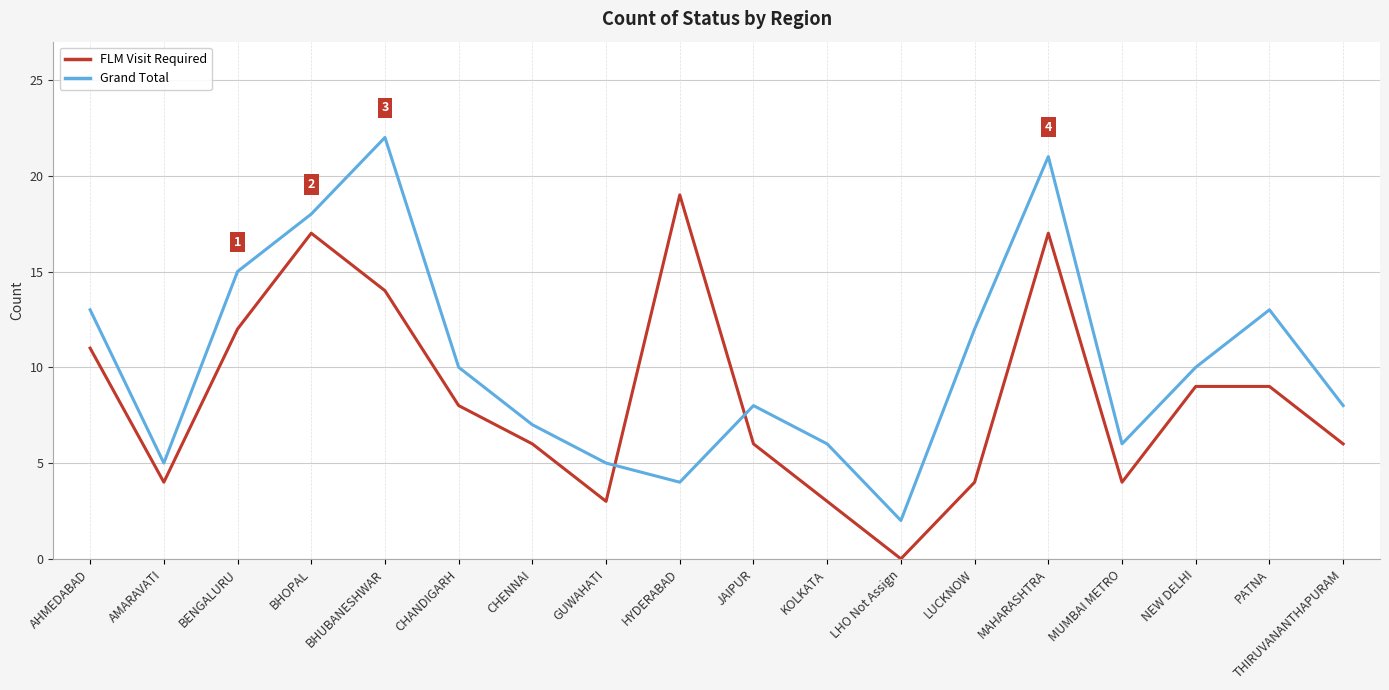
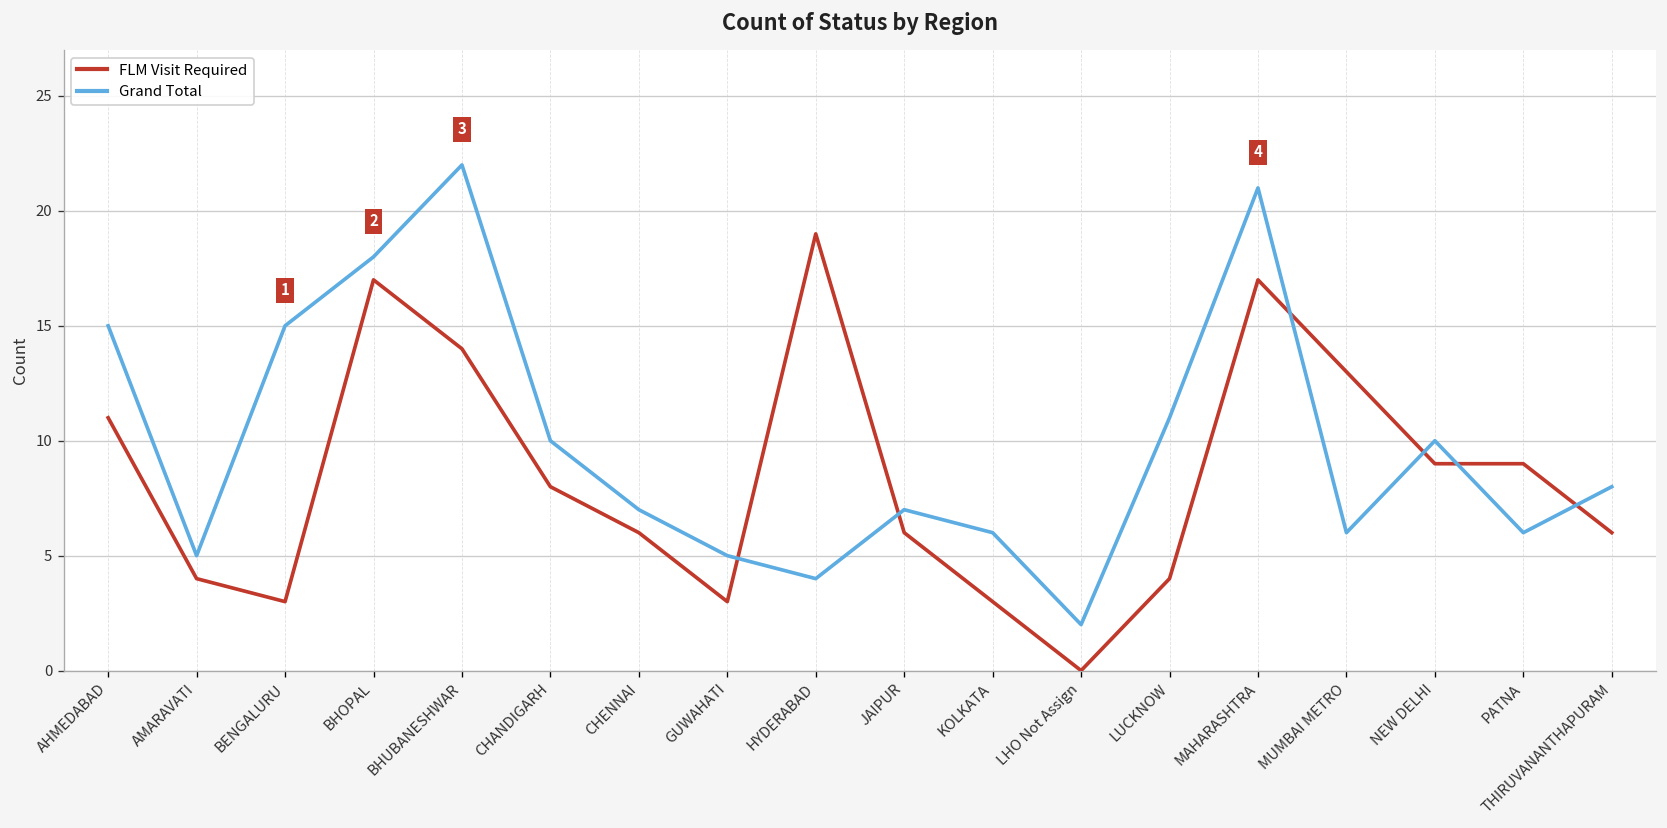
Grand Total, AHMEDABAD: 13 -> 15
FLM Visit Required, BENGALURU: 12 -> 3
Grand Total, JAIPUR: 8 -> 7
Grand Total, LUCKNOW: 12 -> 11
FLM Visit Required, MUMBAI METRO: 4 -> 13
Grand Total, PATNA: 13 -> 6
